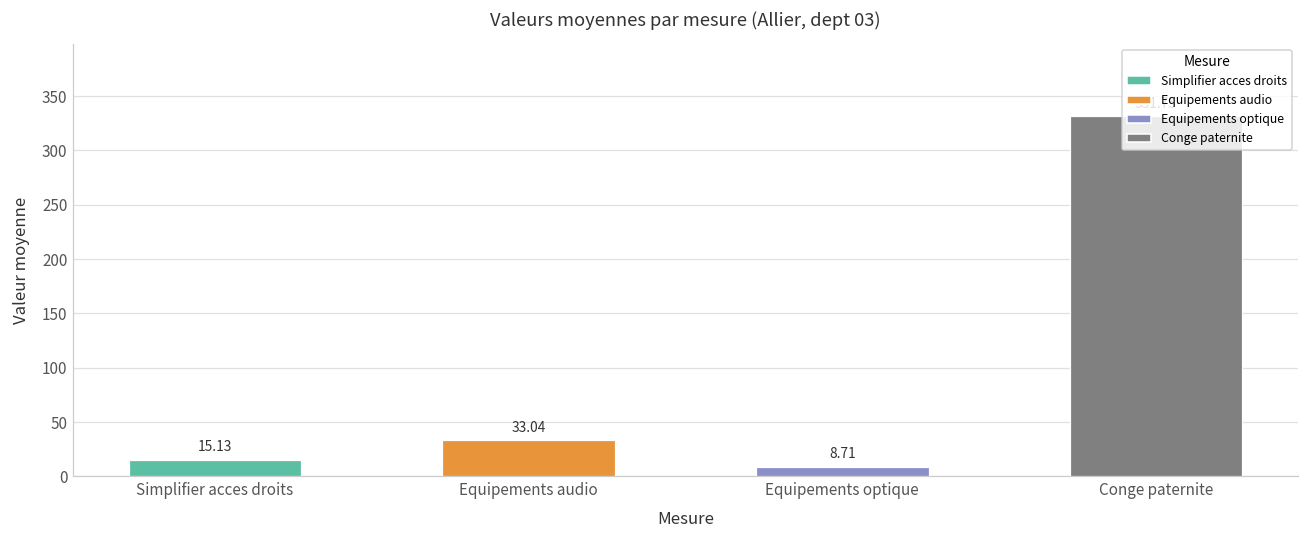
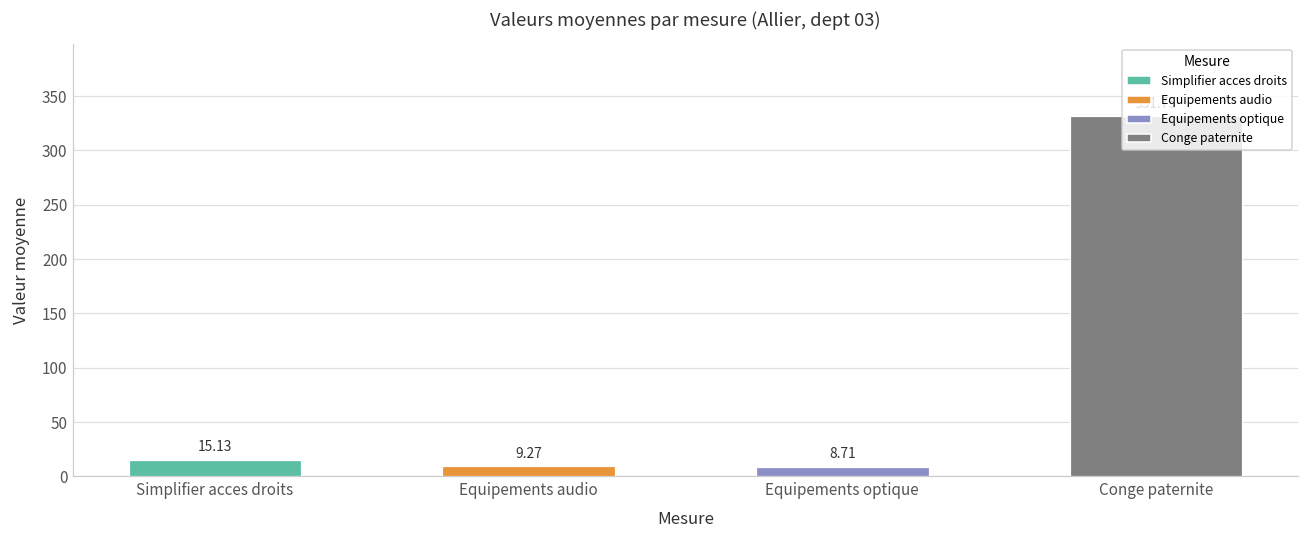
Equipements audio: 33.04 -> 9.27
